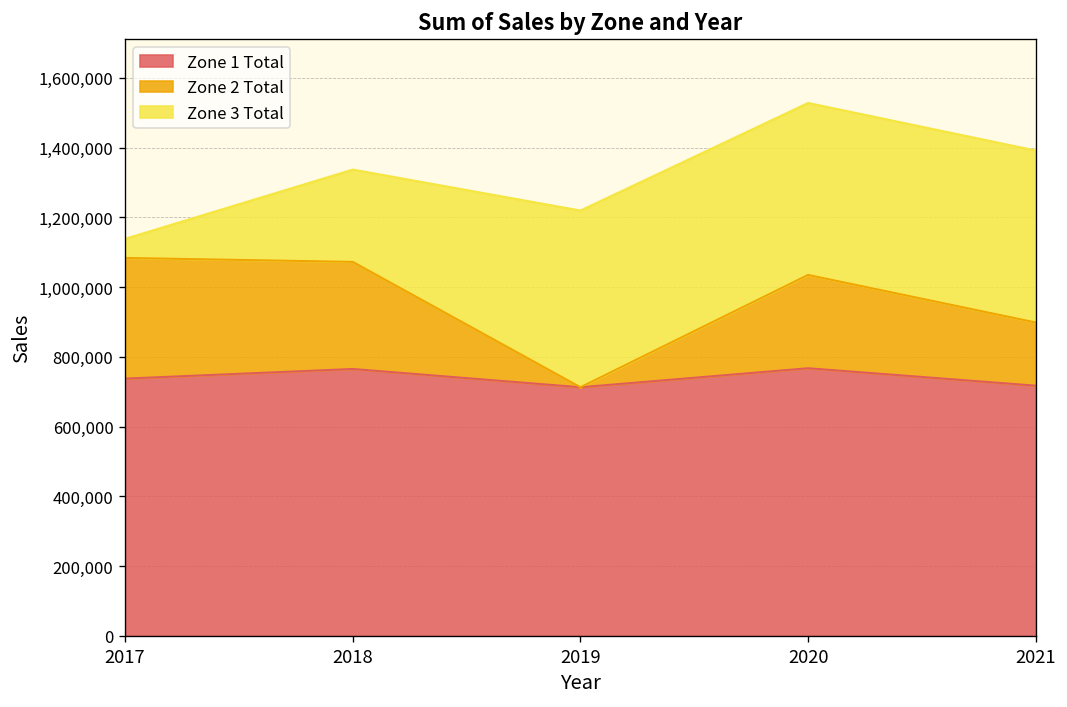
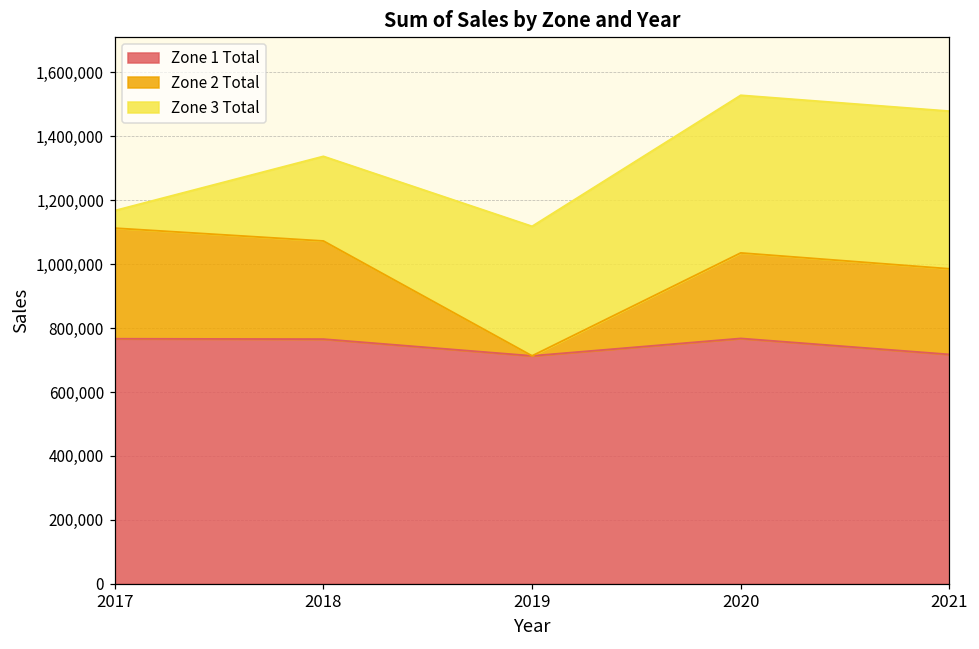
Zone 1 Total, 2017: 740,000 -> 770,000
Zone 3 Total, 2019: 510,000 -> 410,000
Zone 2 Total, 2021: 180,000 -> 270,000
